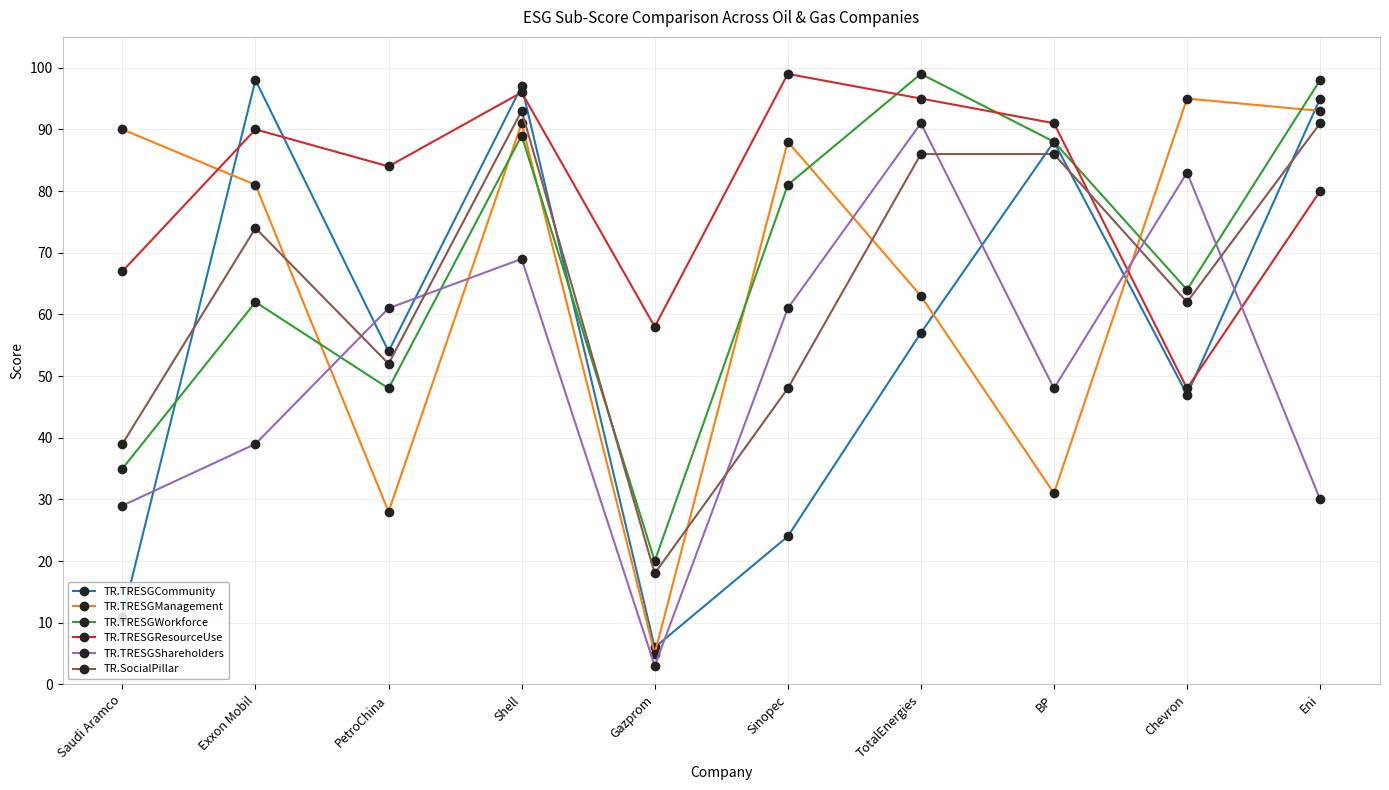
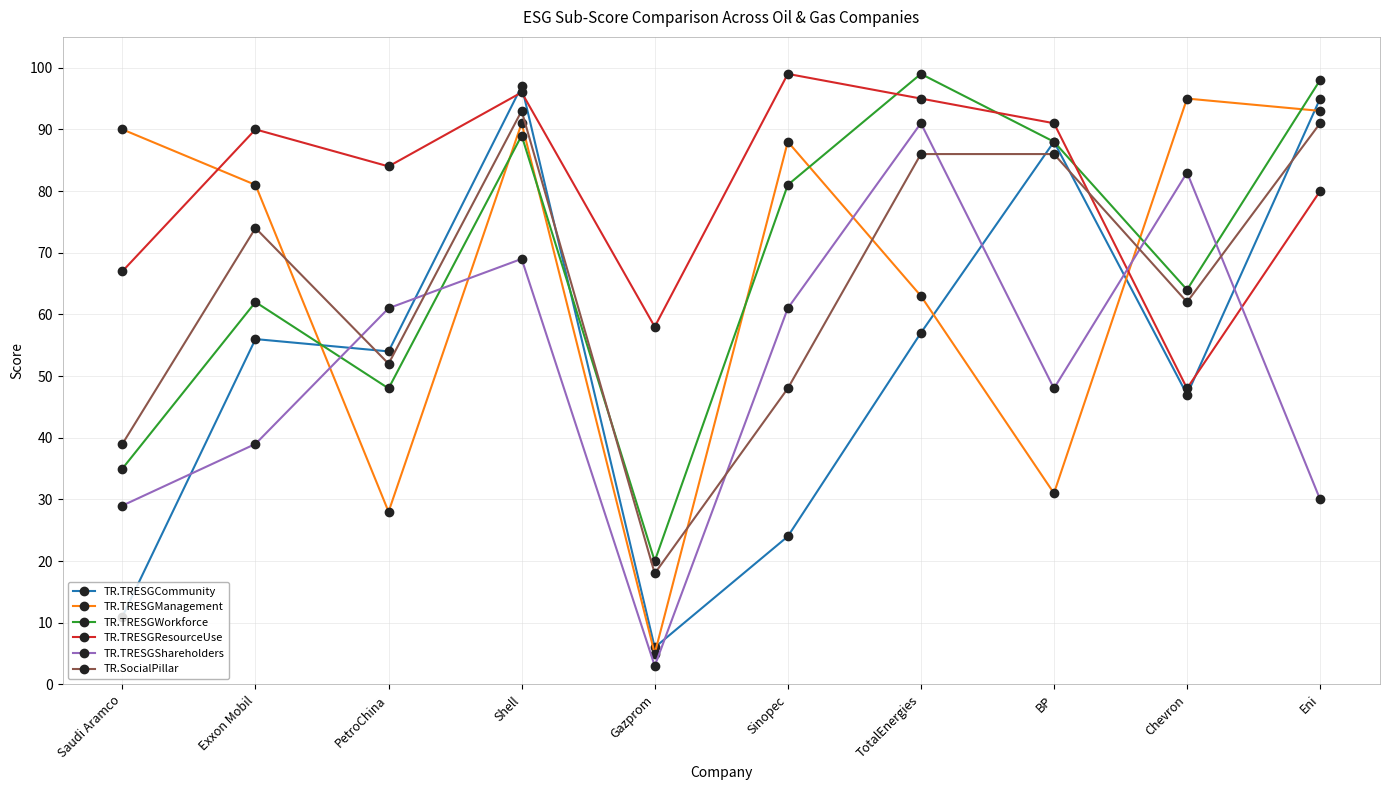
TR.TRESGCommunity, Exxon Mobil: 98 -> 56
